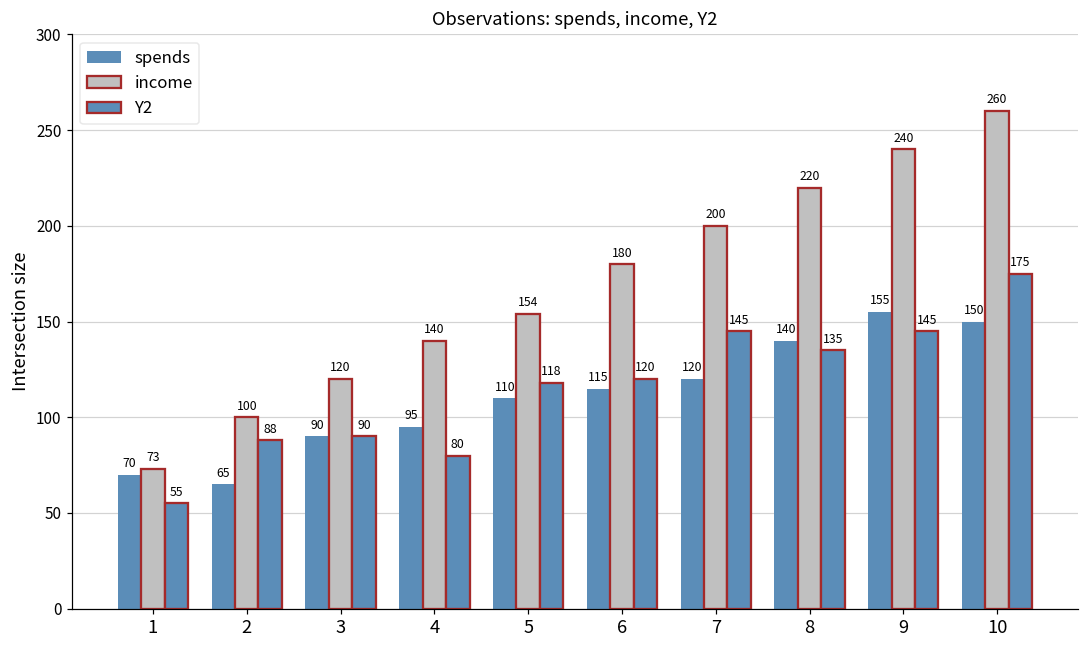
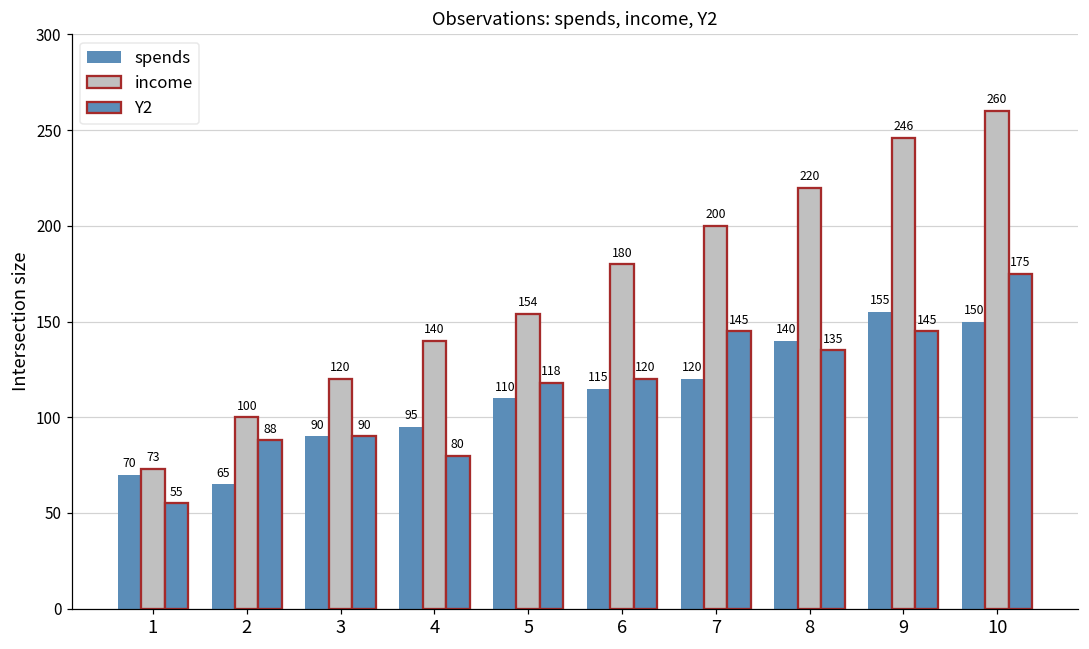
income, 9: 240 -> 246
